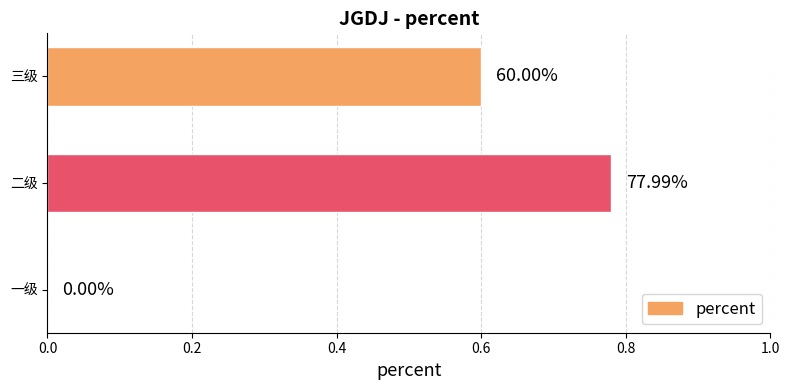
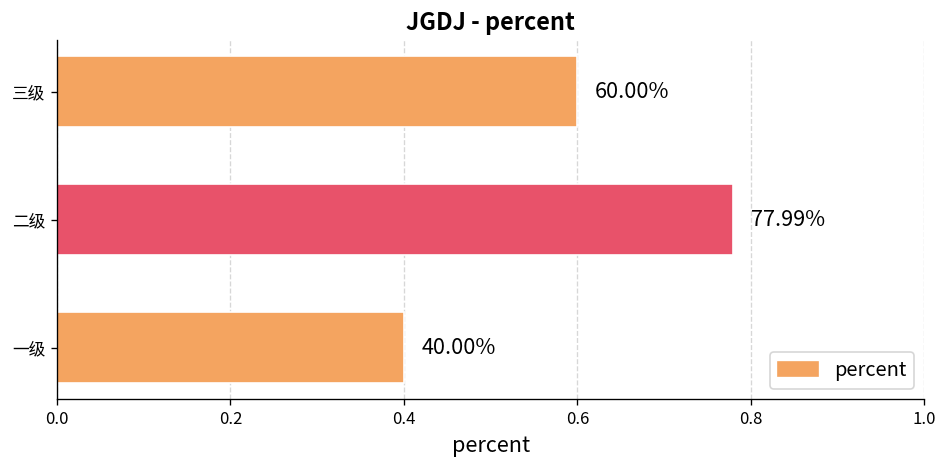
一级: 0.00% -> 40.00%
